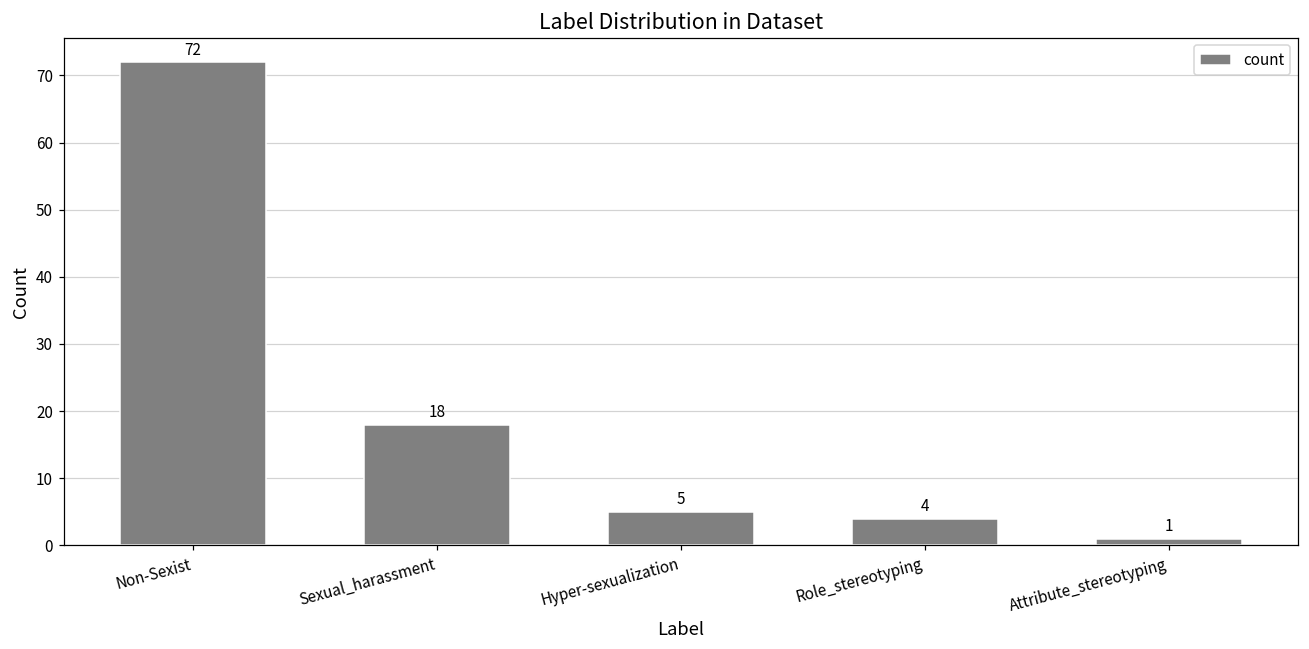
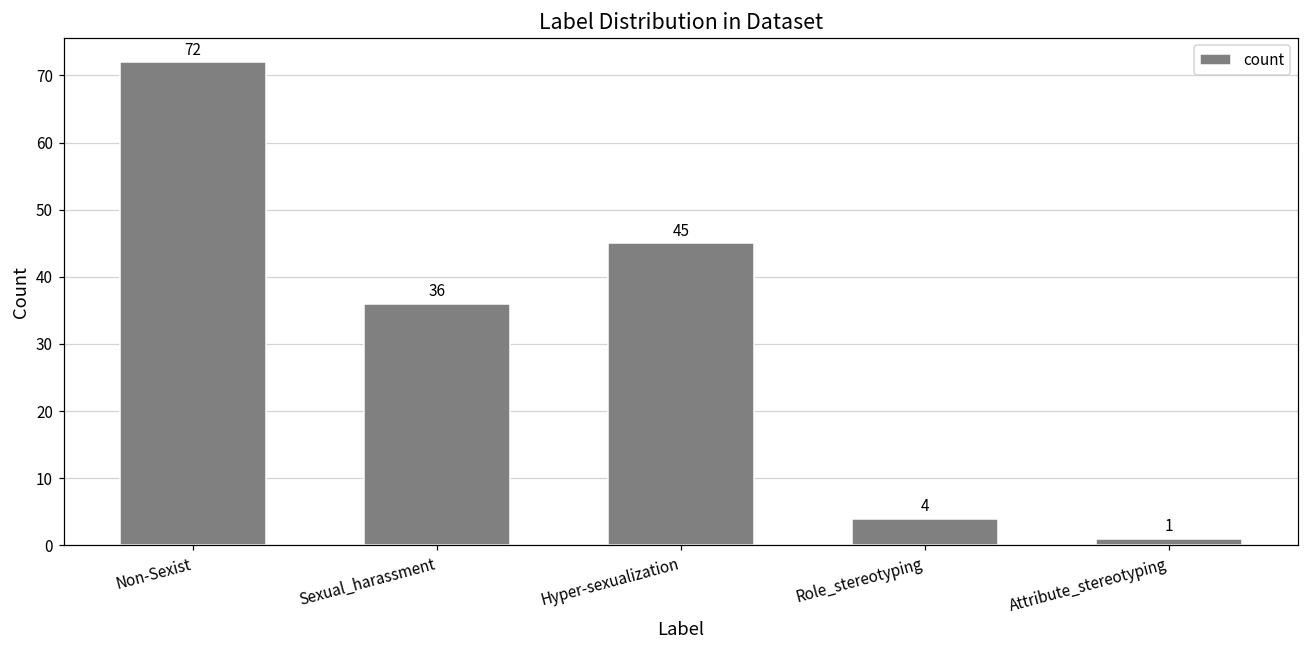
Sexual_harassment: 18 -> 36
Hyper-sexualization: 5 -> 45
